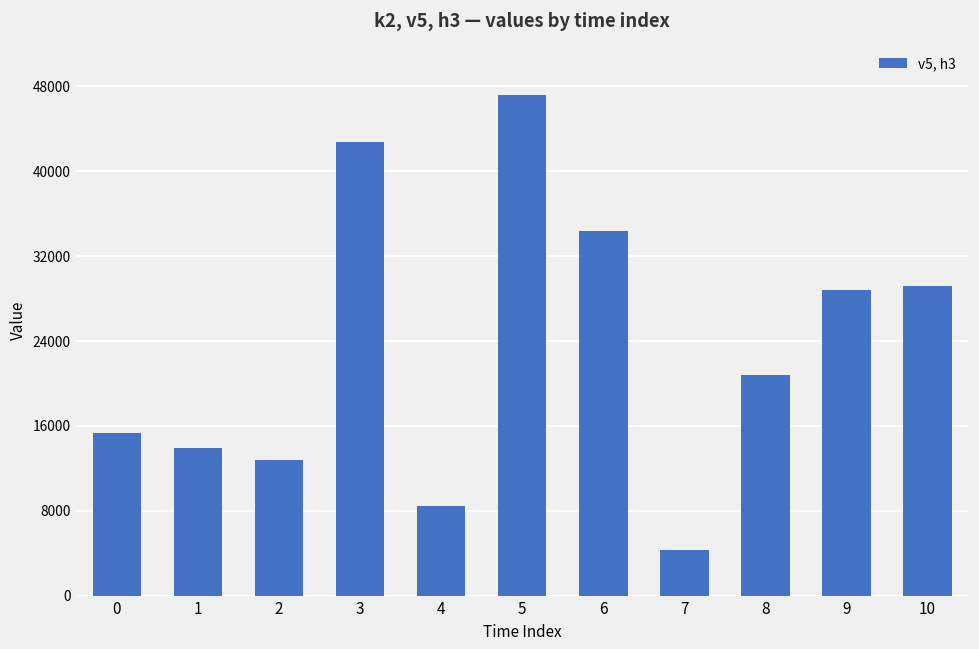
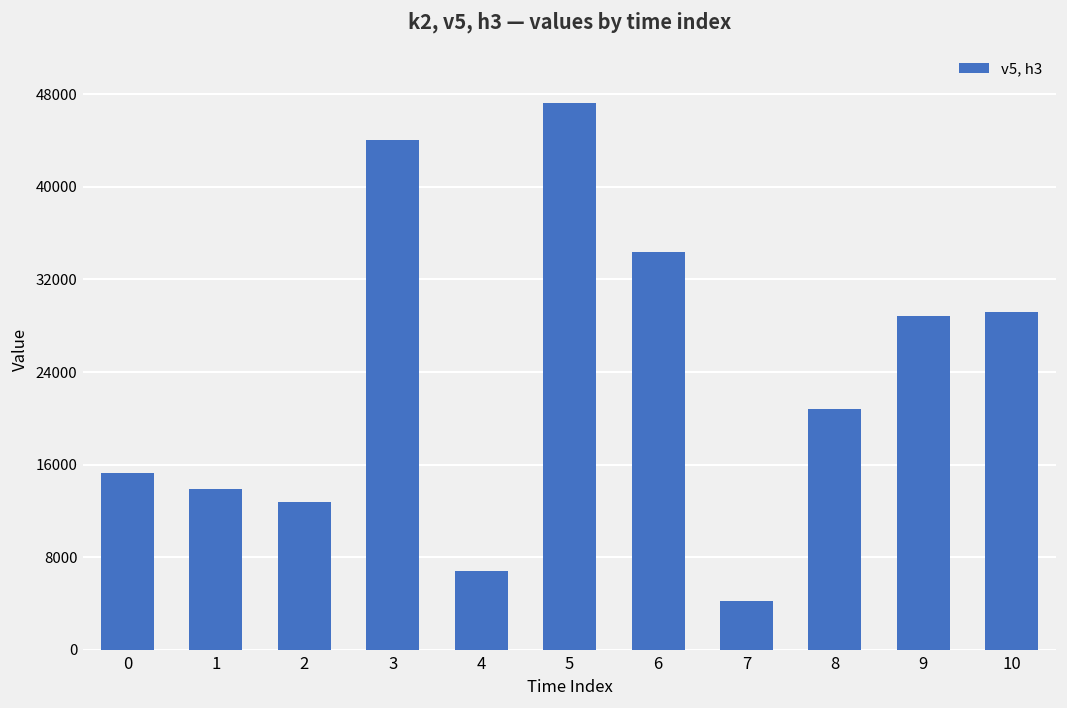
3: 43000 -> 44000
4: 8000 -> 7000
